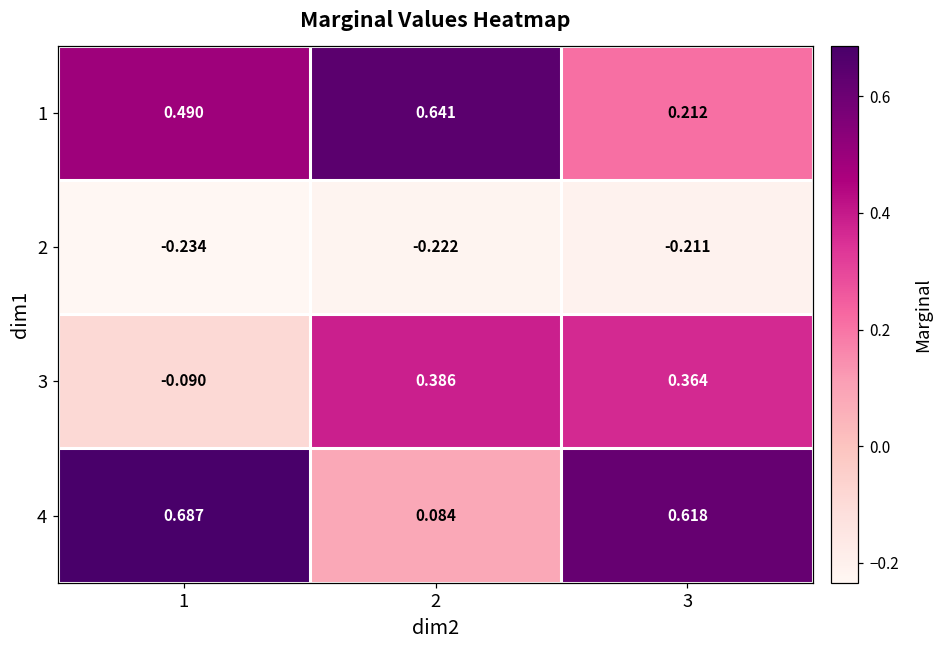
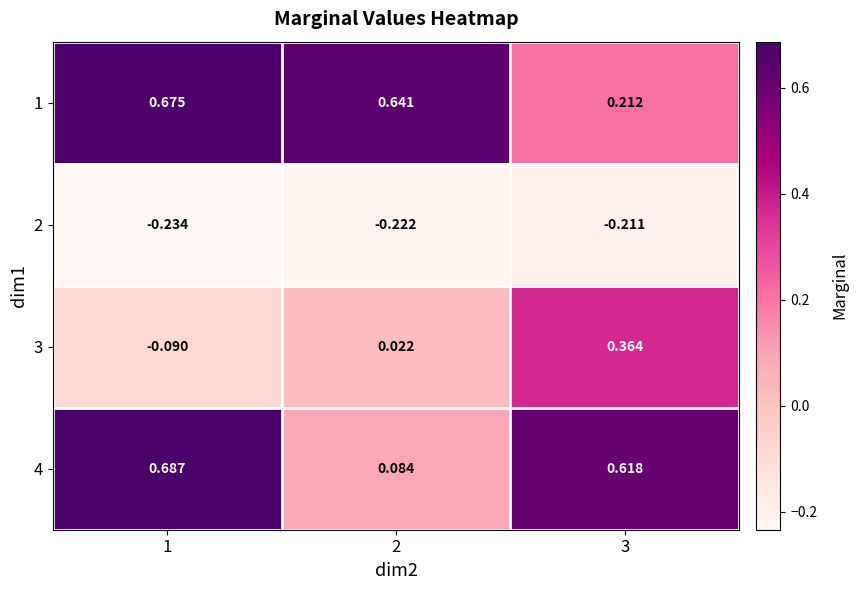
1, 1: 0.490 -> 0.675
3, 2: 0.386 -> 0.022
